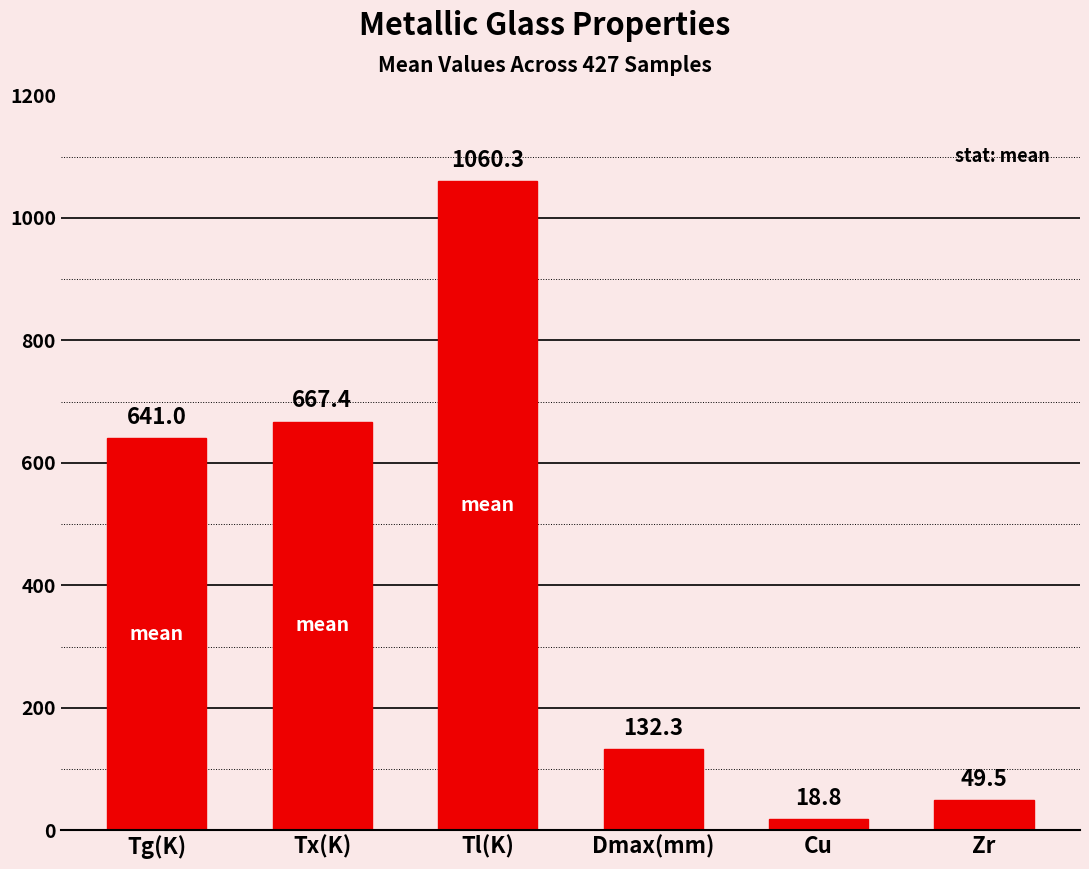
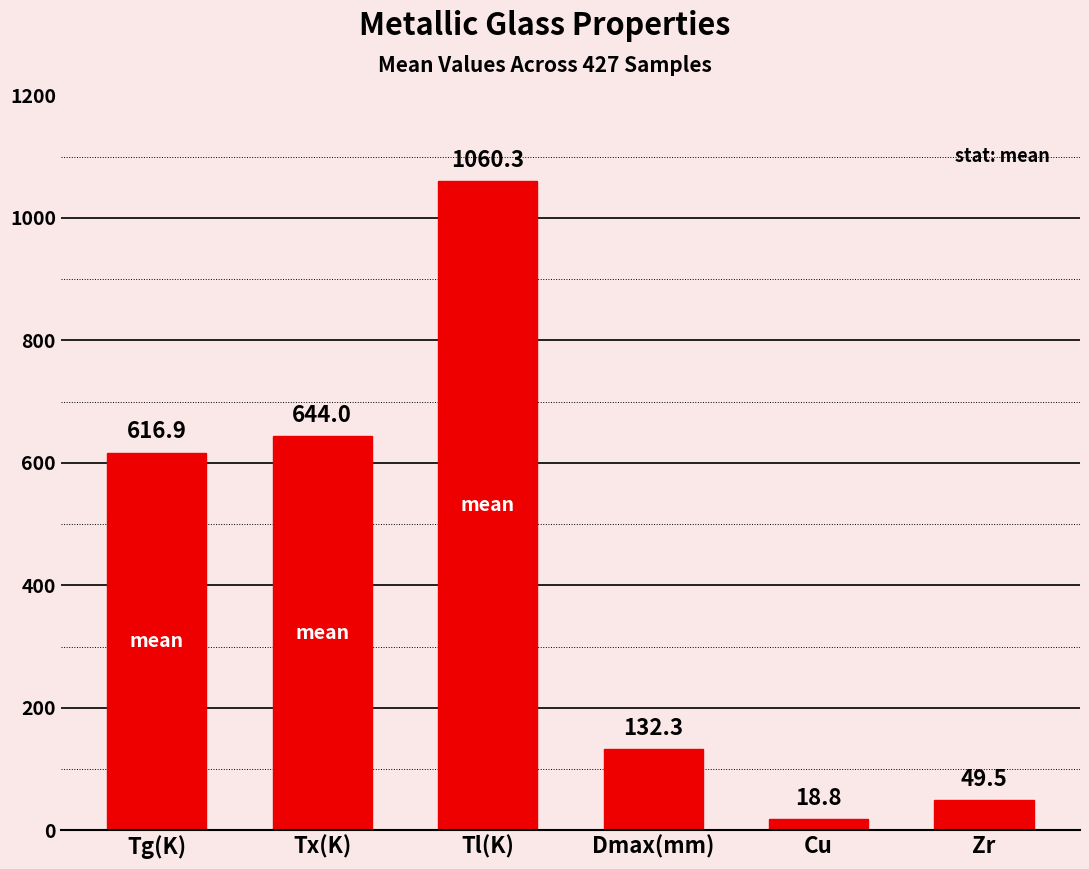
Tg(K): 641.0 -> 616.9
Tx(K): 667.4 -> 644.0
